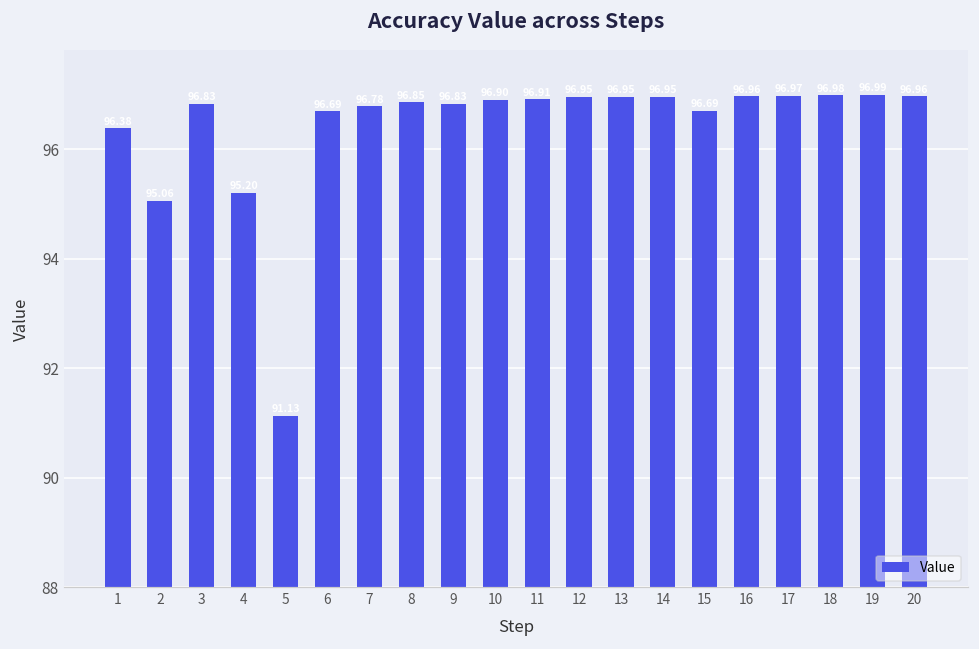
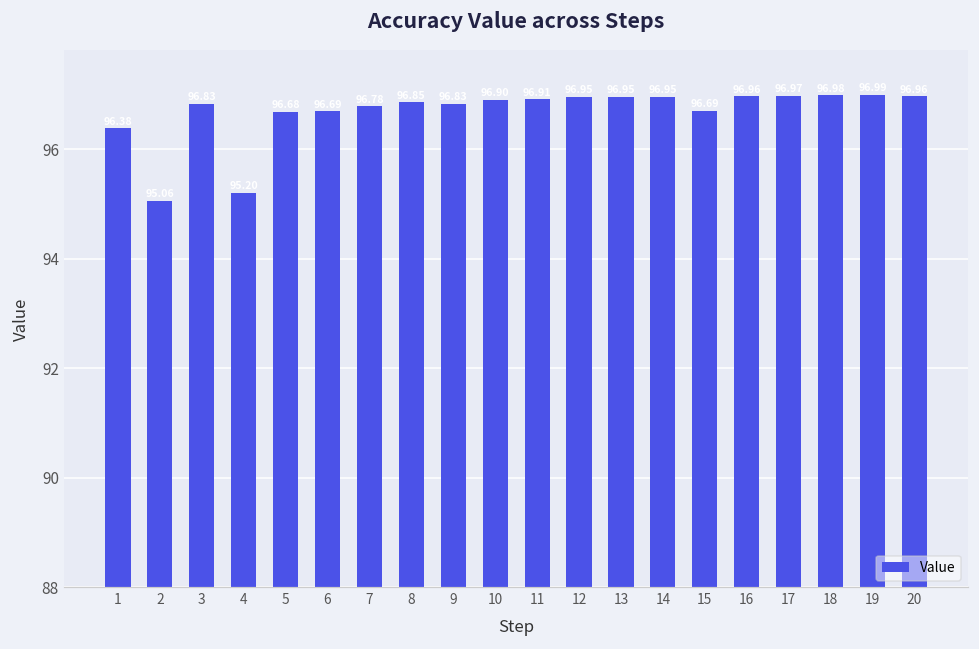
5: 91.1 -> 96.7
